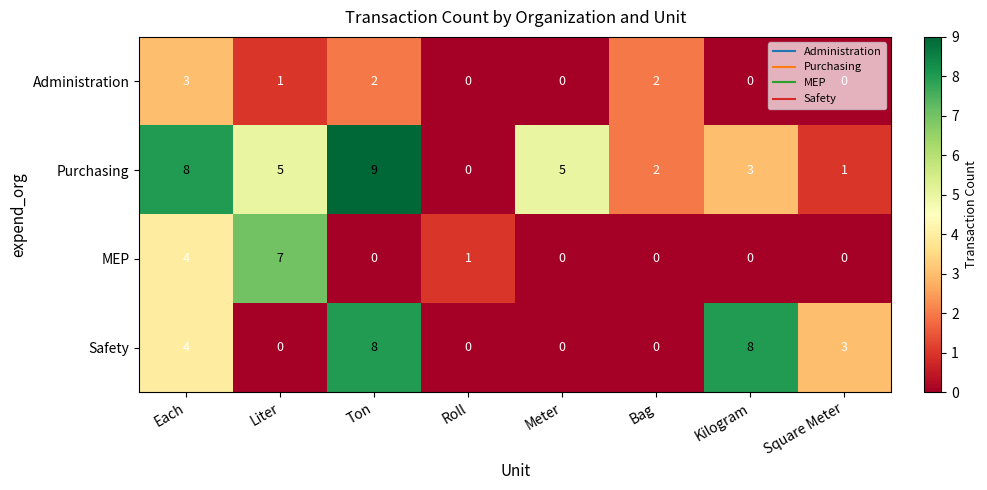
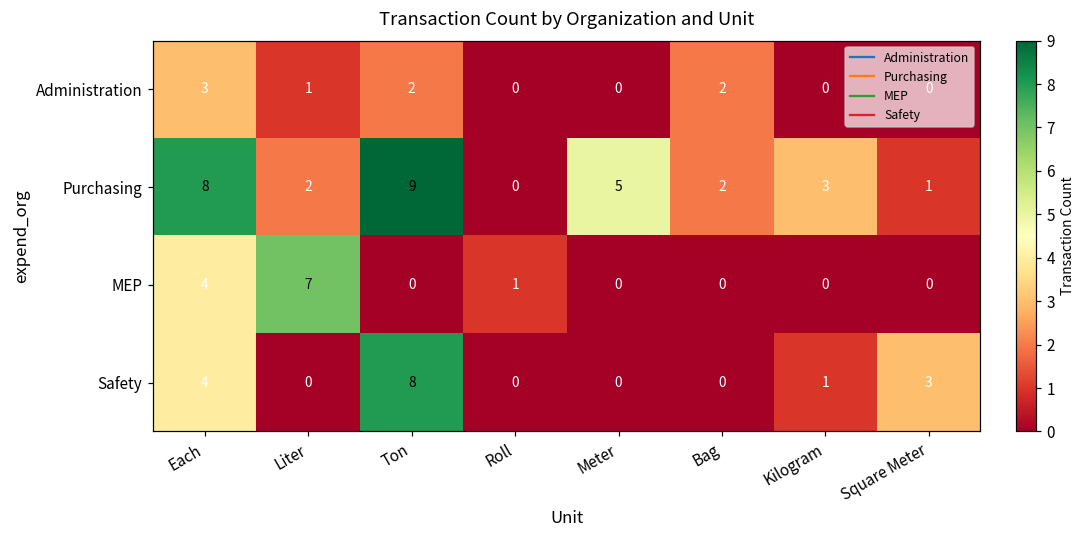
Purchasing, Liter: 5 -> 2
Safety, Kilogram: 8 -> 1
